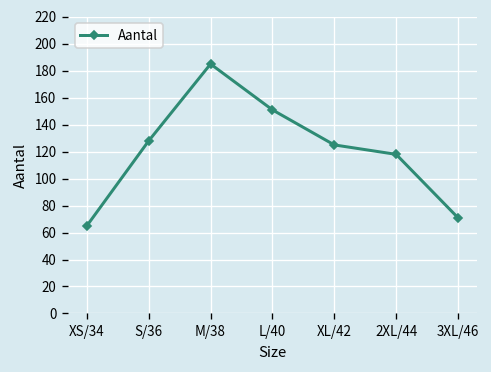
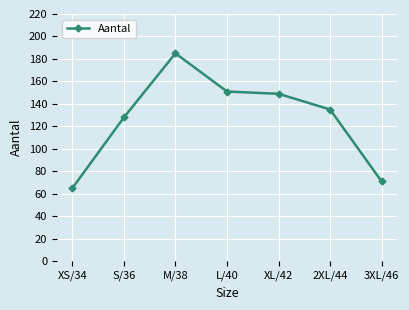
XL/42: 125 -> 149
2XL/44: 118 -> 135
